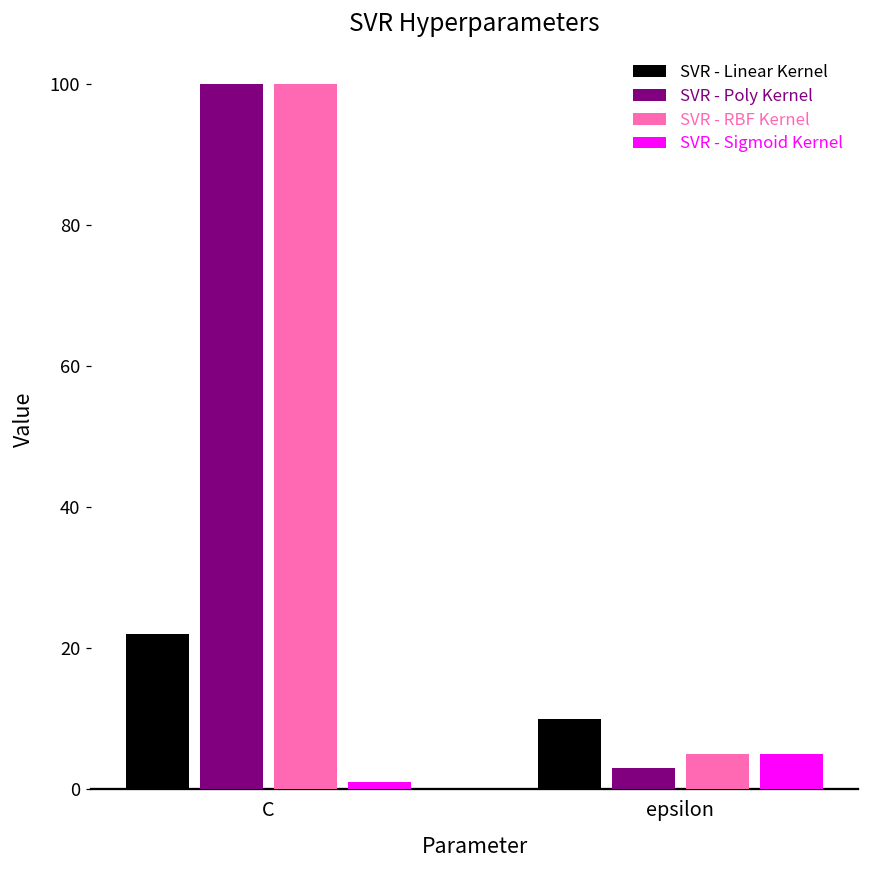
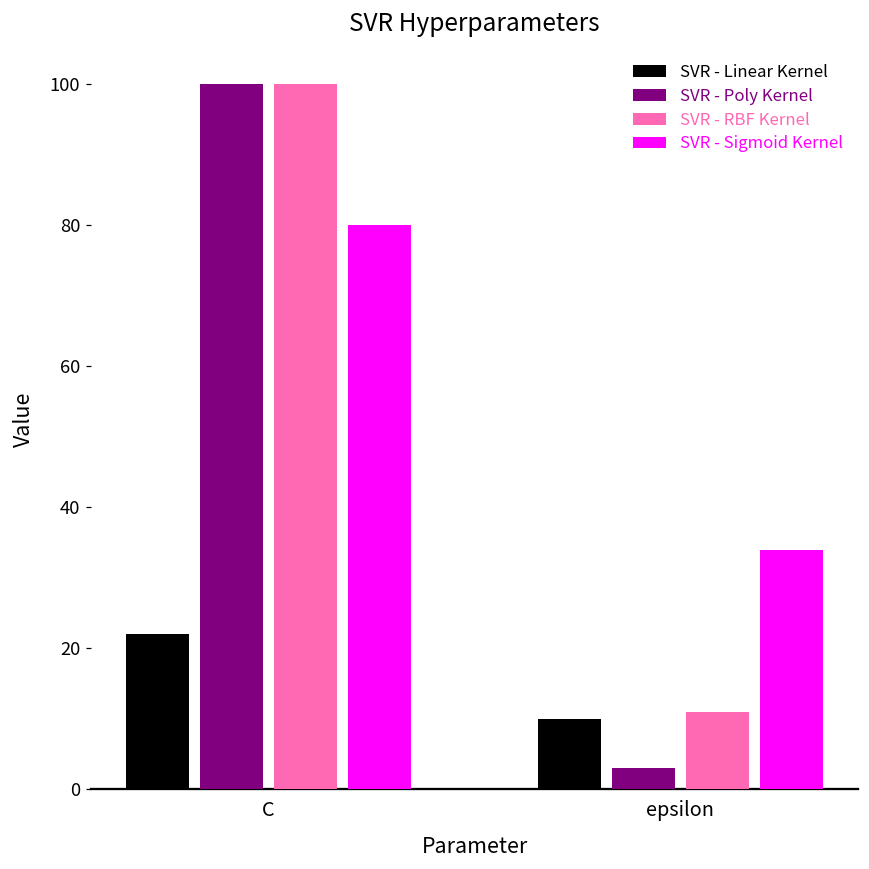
SVR - Sigmoid Kernel, C: 1 -> 80
SVR - RBF Kernel, epsilon: 5 -> 11
SVR - Sigmoid Kernel, epsilon: 5 -> 34
